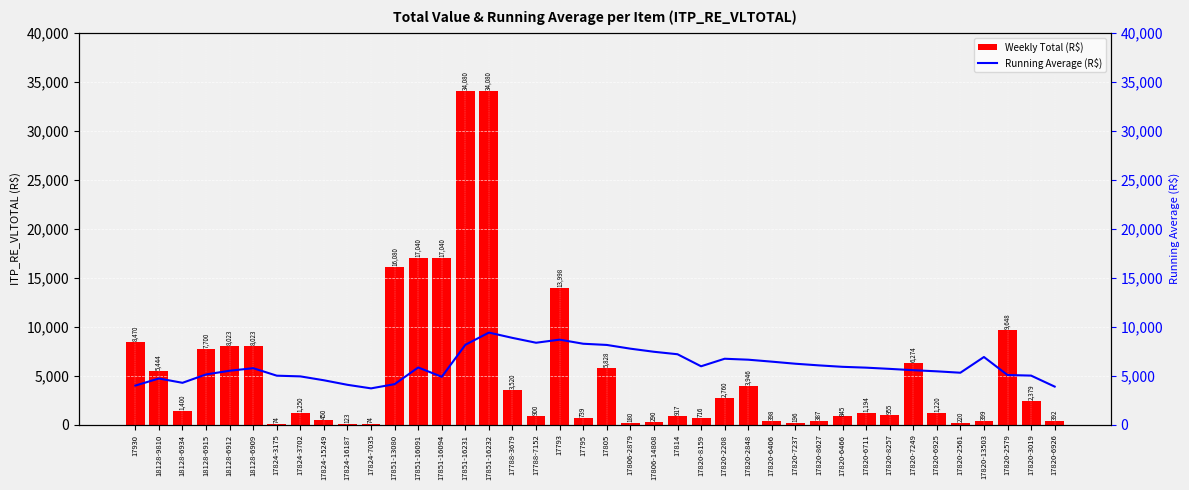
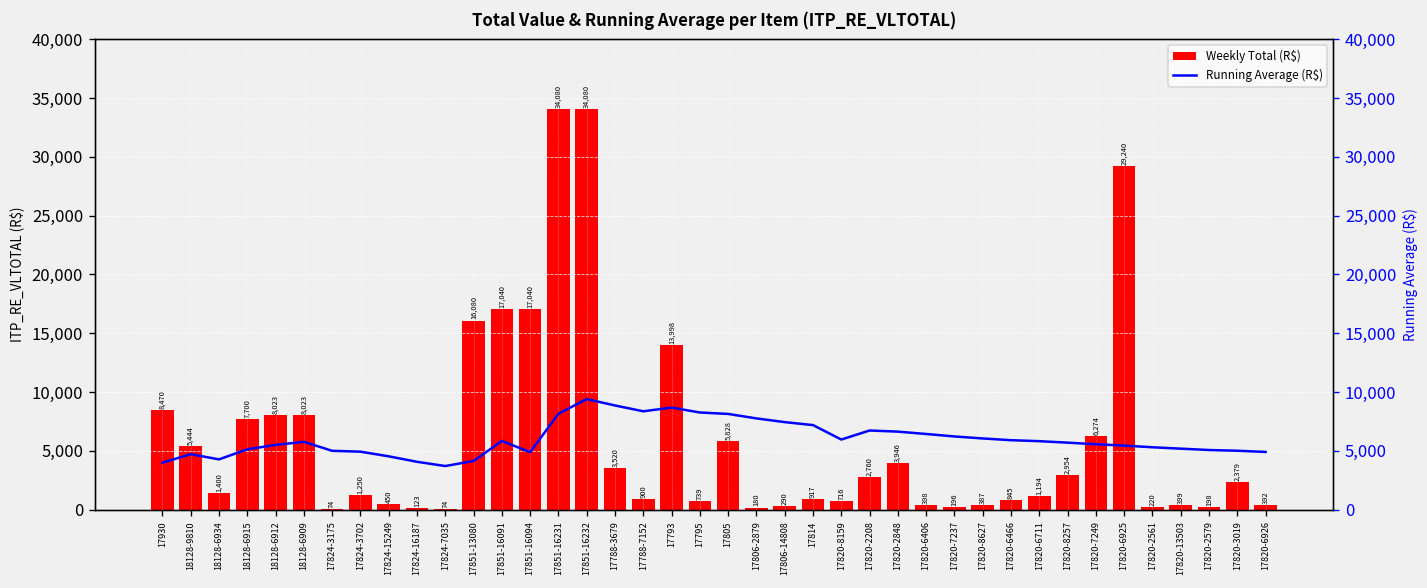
Weekly Total (R$), 17820-8257: 955 -> 2,954
Weekly Total (R$), 17820-6925: 1,220 -> 29,240
Weekly Total (R$), 17820-2579: 9,648 -> 198
Running Average (R$), 17820-13503: 7,000 -> 5,000
Running Average (R$), 17820-6926: 4,000 -> 5,000
